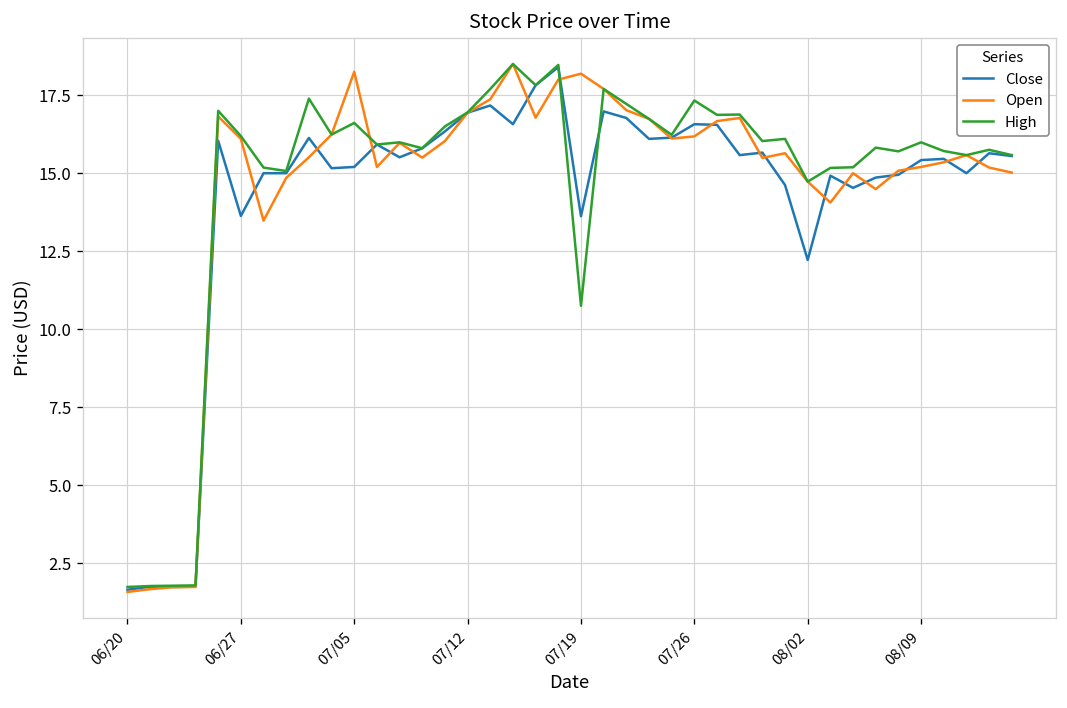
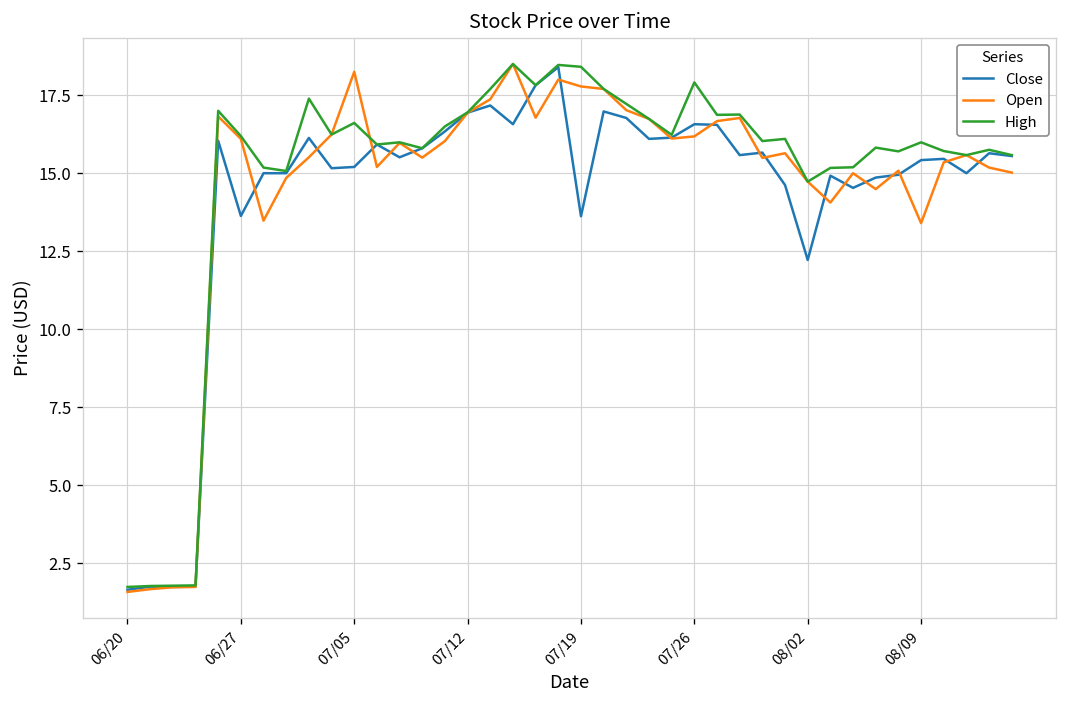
Open, 07/19: 18.2 -> 17.8
High, 07/19: 10.8 -> 18.4
High, 07/26: 17.3 -> 17.9
Open, 08/09: 15.2 -> 13.4
